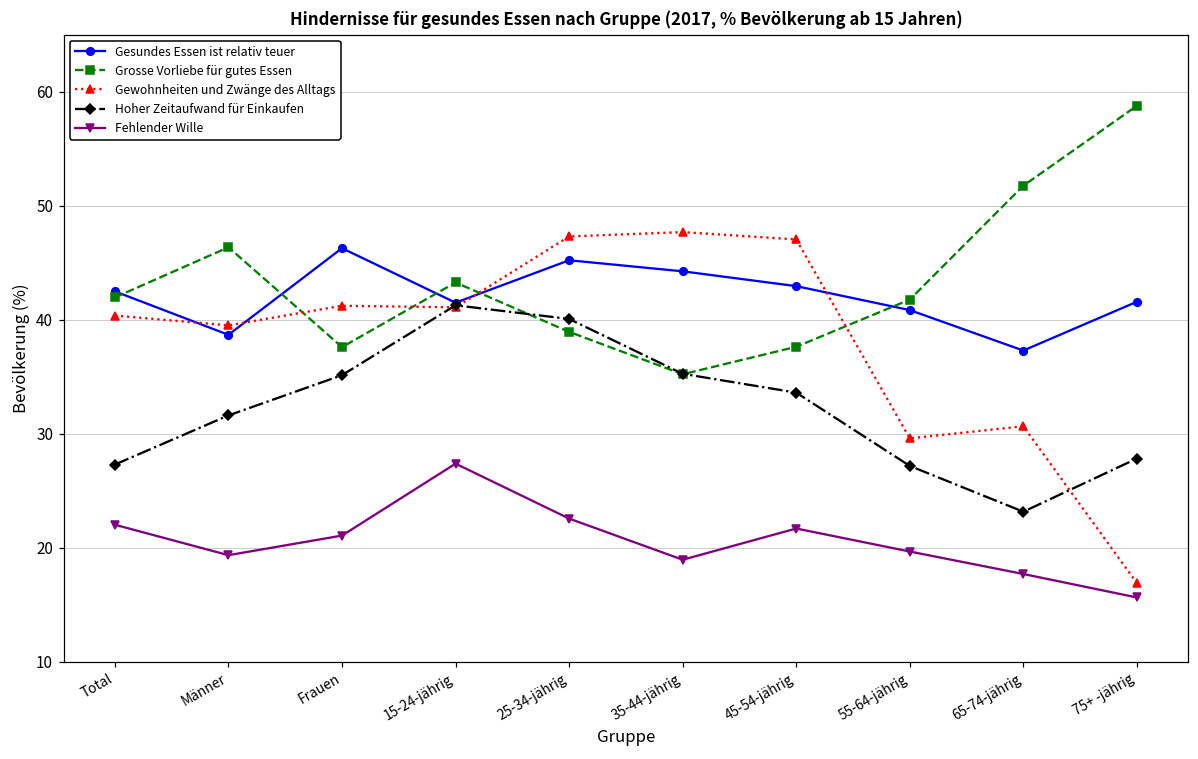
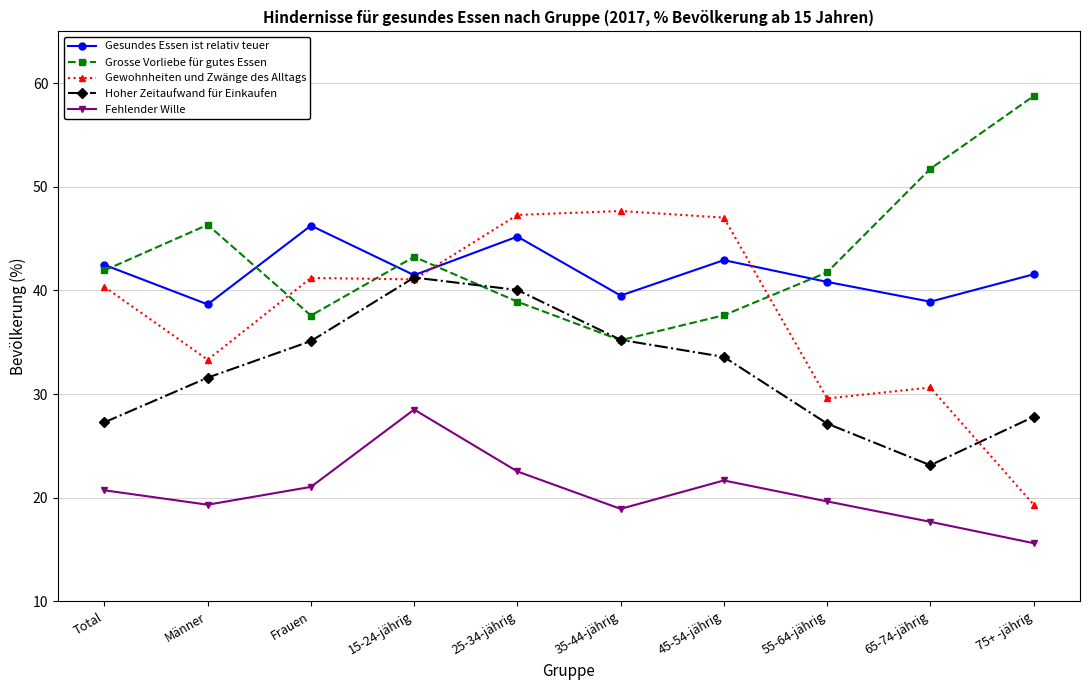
Fehlender Wille, Total: 22.0 -> 20.7
Gewohnheiten und Zwänge des Alltags, Männer: 39.5 -> 33.3
Fehlender Wille, 15-24-jährig: 27.4 -> 28.5
Gesundes Essen ist relativ teuer, 35-44-jährig: 44.2 -> 39.5
Gesundes Essen ist relativ teuer, 65-74-jährig: 37.3 -> 38.9
Gewohnheiten und Zwänge des Alltags, 75+ -jährig: 16.9 -> 19.4
